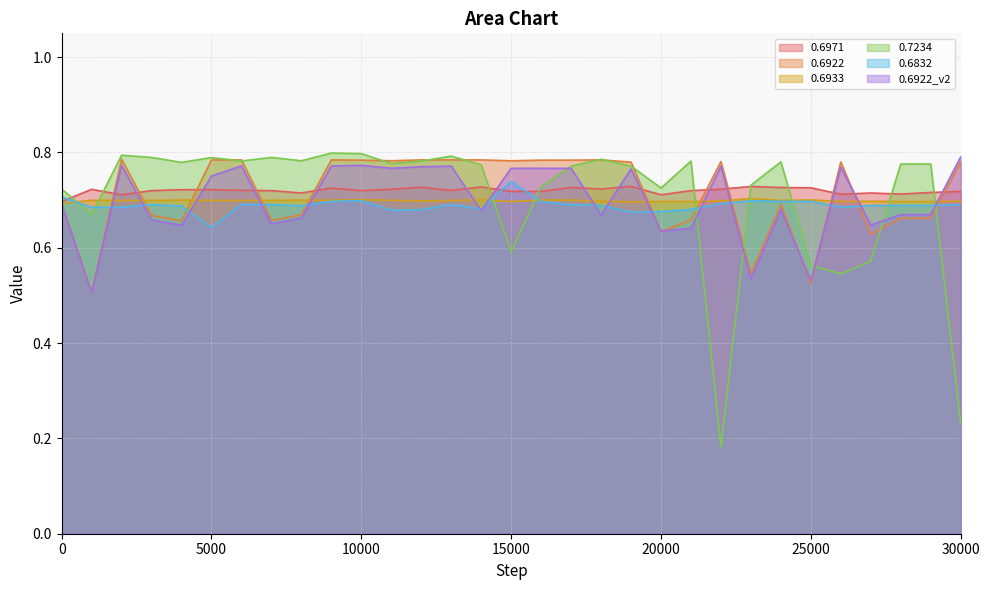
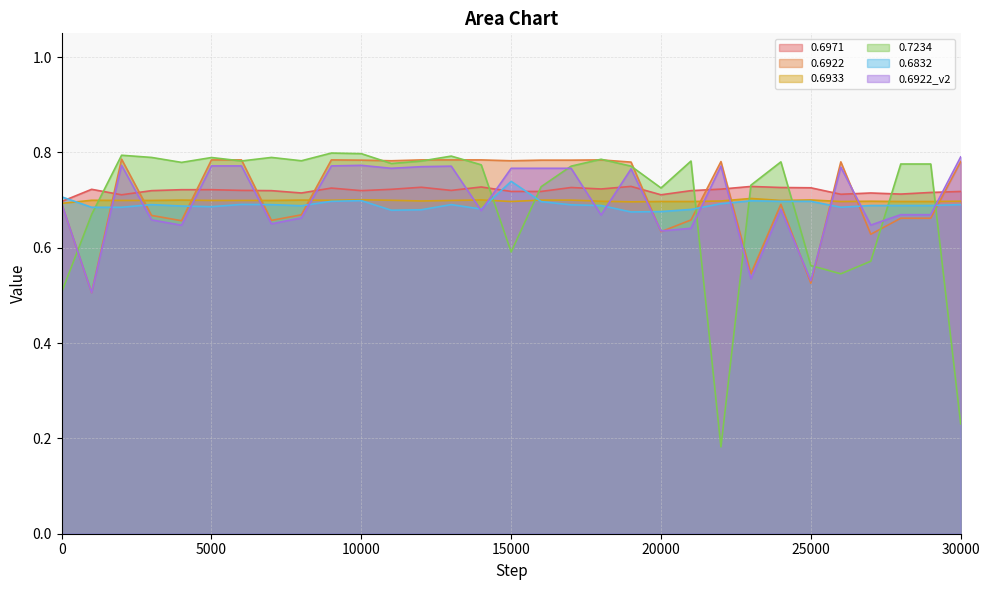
0.7234, 0: 0.72 -> 0.51
0.6832, 5000: 0.64 -> 0.69
0.6922_v2, 5000: 0.75 -> 0.77
